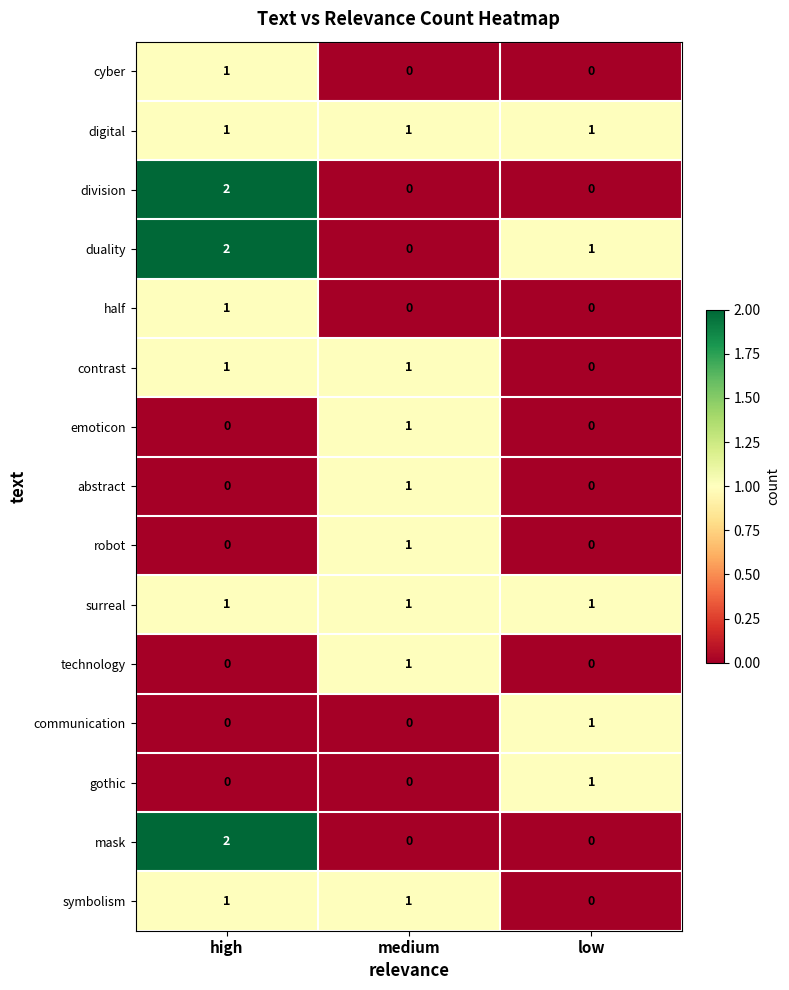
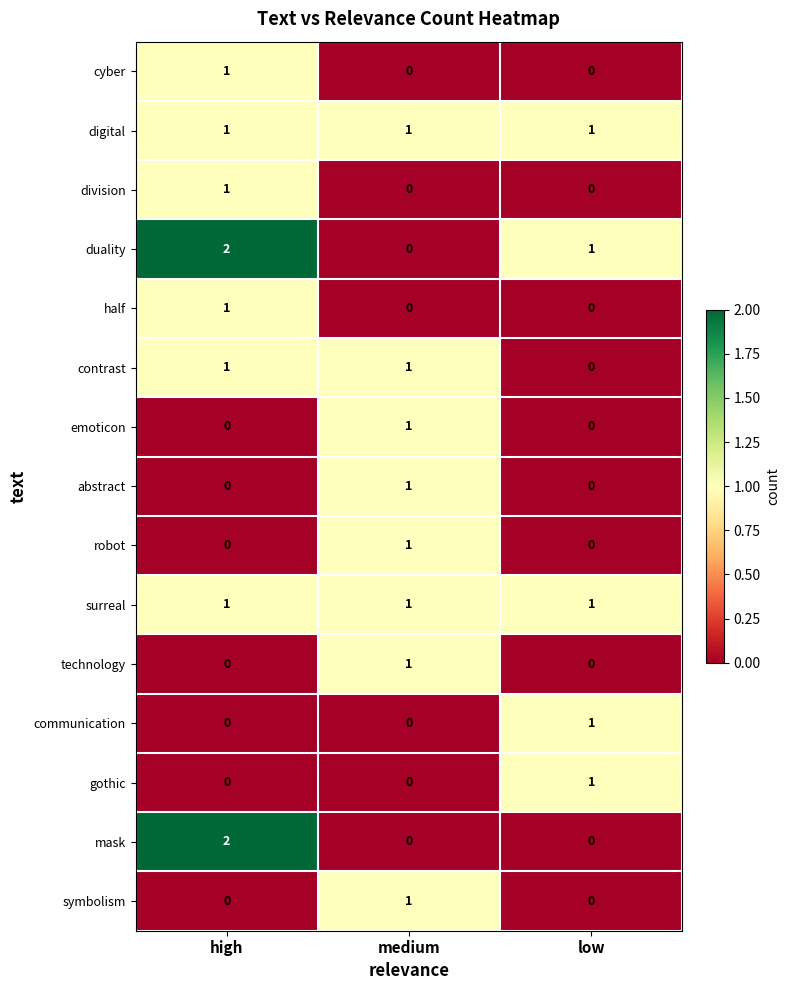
division, high: 2 -> 1
symbolism, high: 1 -> 0
